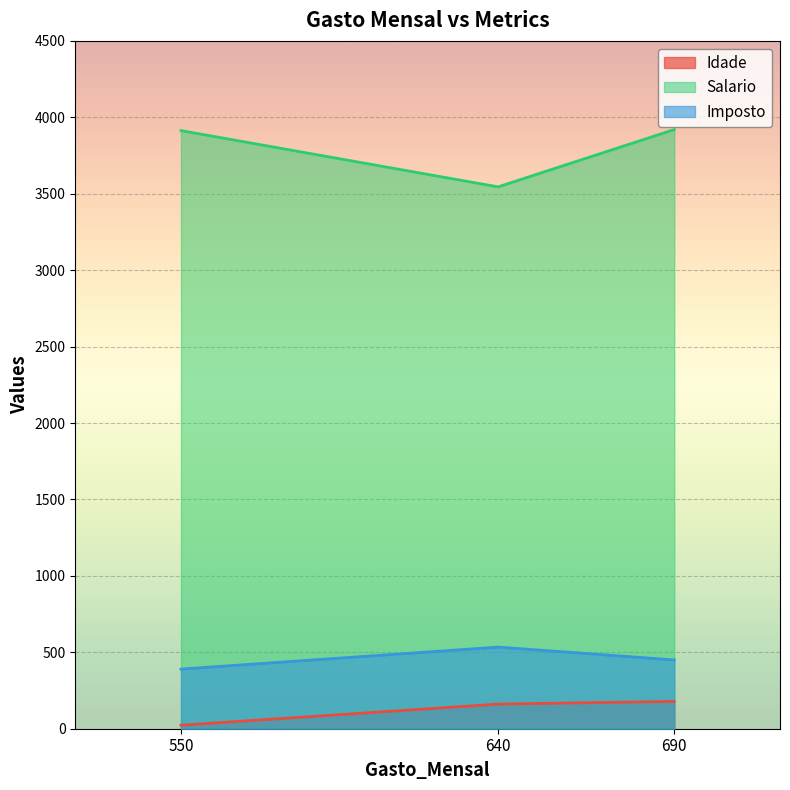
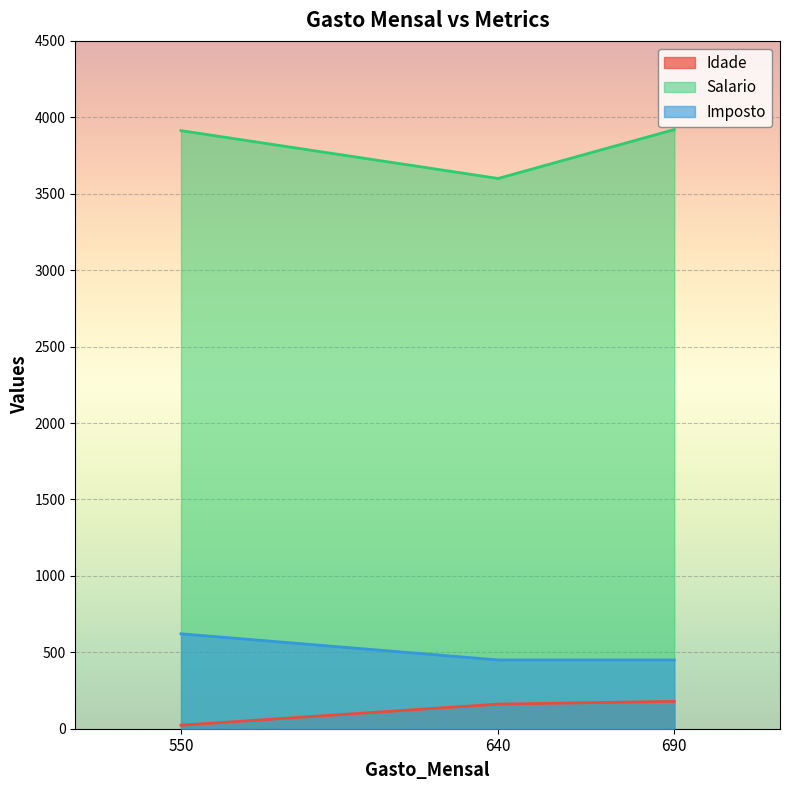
Imposto, 550: 390 -> 620
Salario, 640: 3550 -> 3600
Imposto, 640: 530 -> 450
